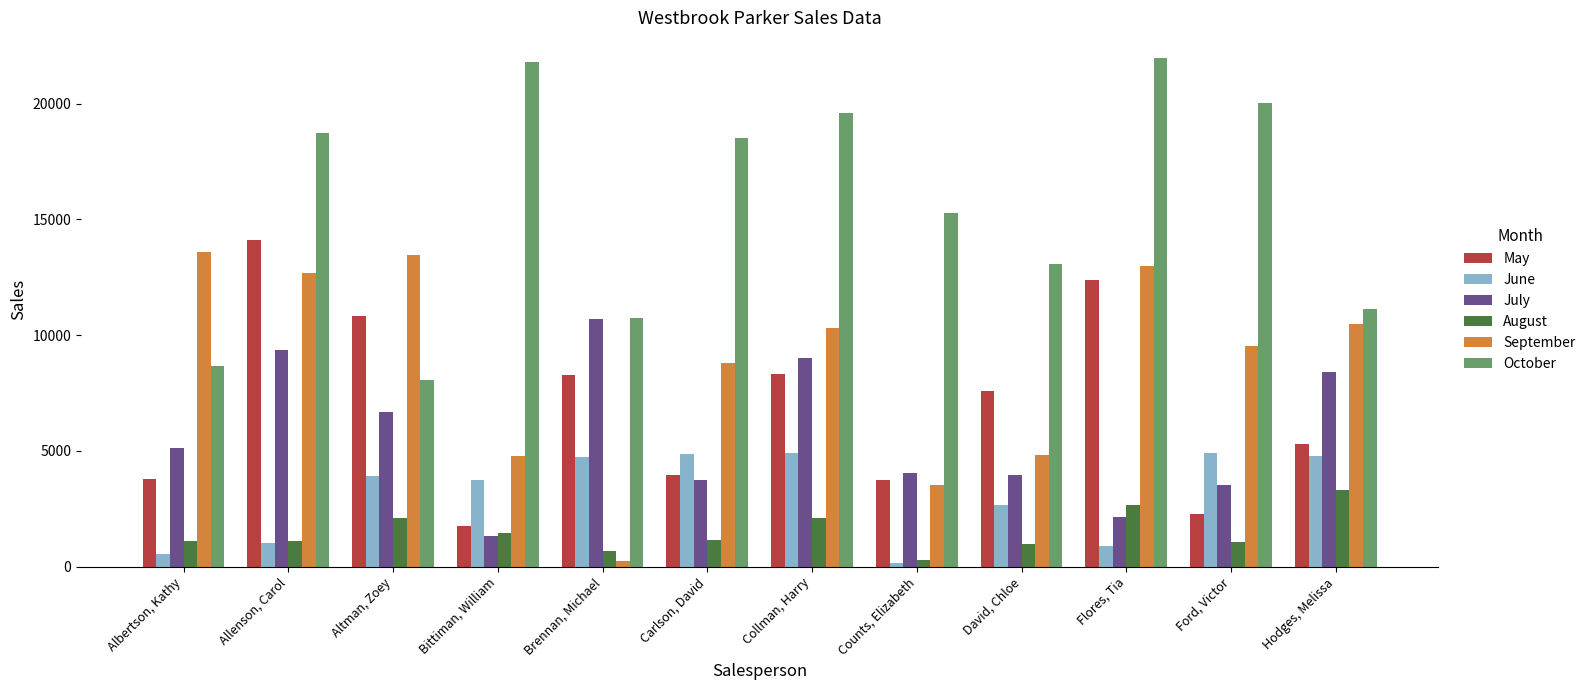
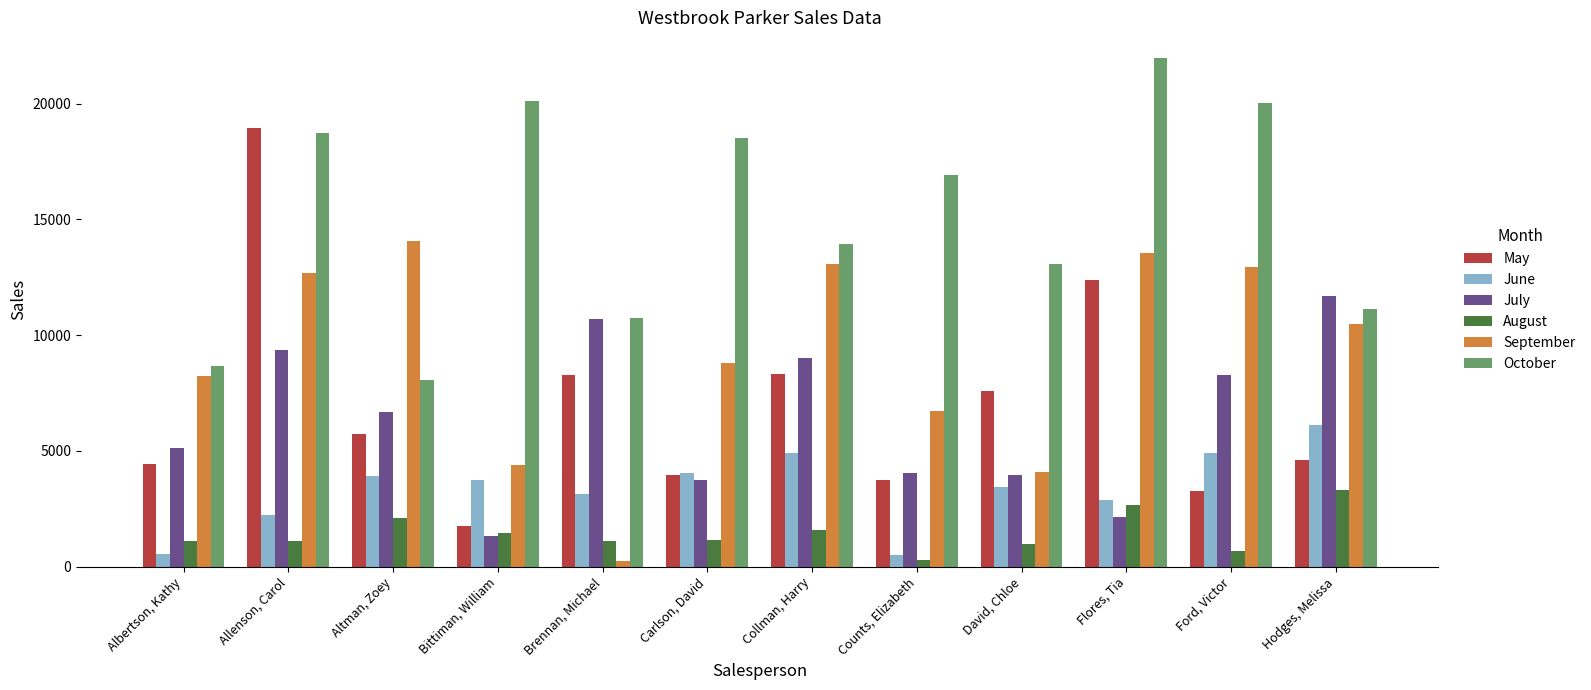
May, Albertson, Kathy: 3800 -> 4400
September, Albertson, Kathy: 13600 -> 8200
May, Allenson, Carol: 14100 -> 18900
June, Allenson, Carol: 1000 -> 2200
May, Altman, Zoey: 10800 -> 5700
September, Altman, Zoey: 13500 -> 14100
September, Bittiman, William: 4800 -> 4400
October, Bittiman, William: 21800 -> 20100
June, Brennan, Michael: 4700 -> 3200
August, Brennan, Michael: 700 -> 1100
June, Carlson, David: 4900 -> 4100
August, Collman, Harry: 2100 -> 1600
September, Collman, Harry: 10300 -> 13100
October, Collman, Harry: 19600 -> 14000
June, Counts, Elizabeth: 200 -> 500
September, Counts, Elizabeth: 3500 -> 6700
October, Counts, Elizabeth: 15300 -> 16900
June, David, Chloe: 2700 -> 3400
September, David, Chloe: 4800 -> 4100
June, Flores, Tia: 900 -> 2900
September, Flores, Tia: 13000 -> 13500
May, Ford, Victor: 2300 -> 3300
July, Ford, Victor: 3500 -> 8300
August, Ford, Victor: 1100 -> 700
September, Ford, Victor: 9500 -> 12900
May, Hodges, Melissa: 5300 -> 4600
June, Hodges, Melissa: 4800 -> 6100
July, Hodges, Melissa: 8400 -> 11700
